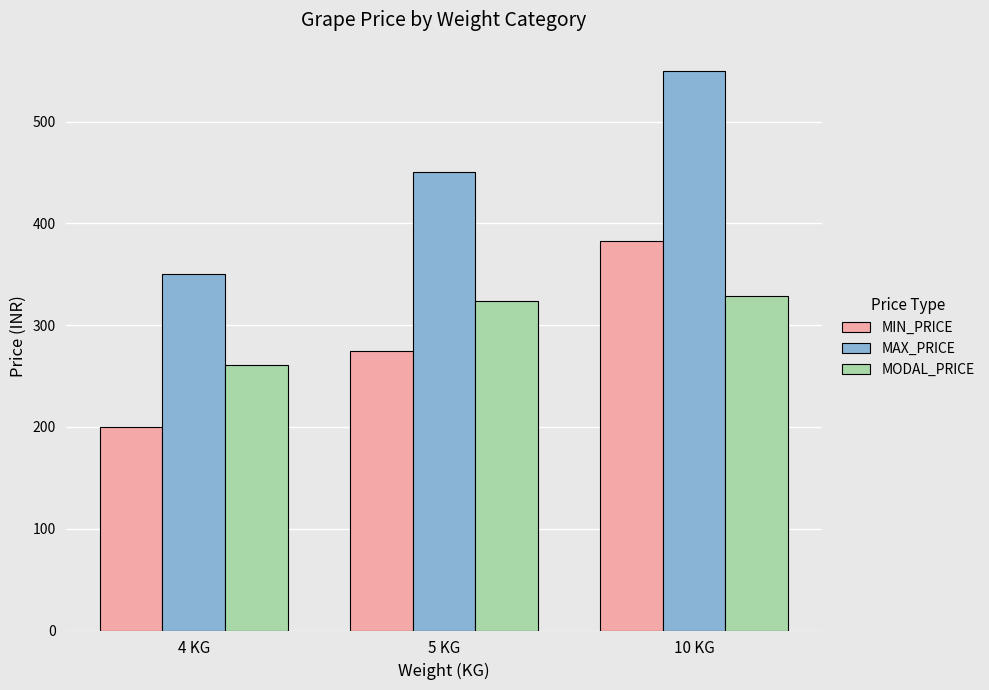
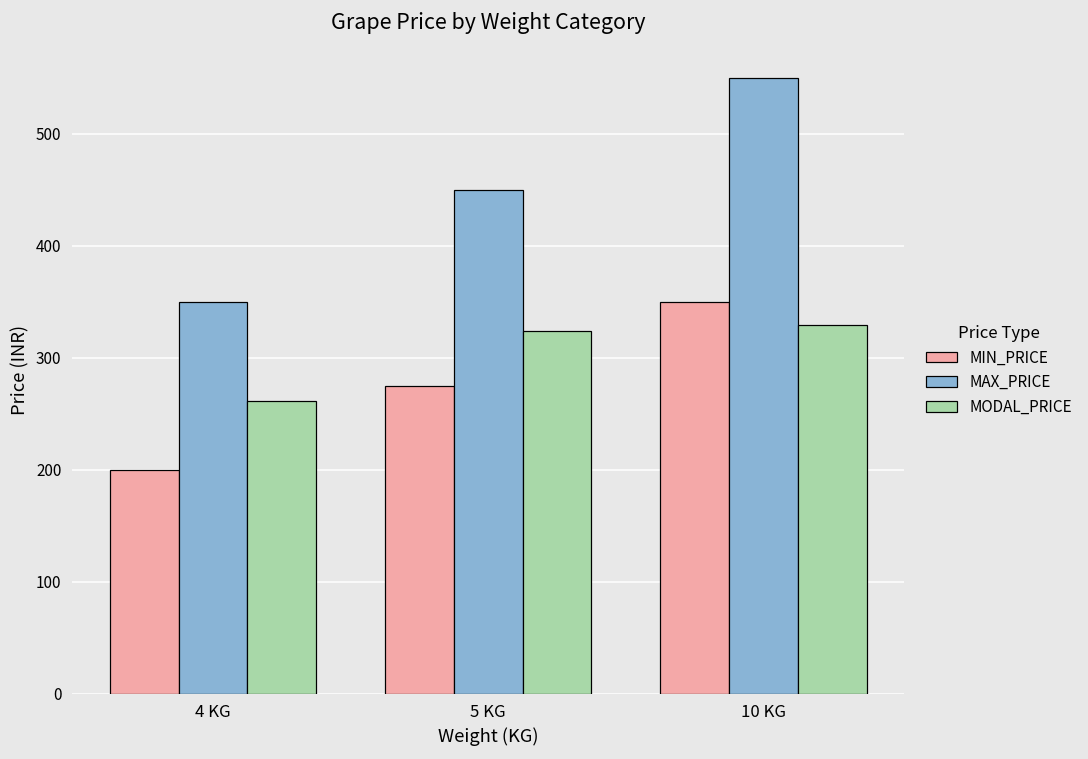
MIN_PRICE, 10 KG: 383 -> 350
